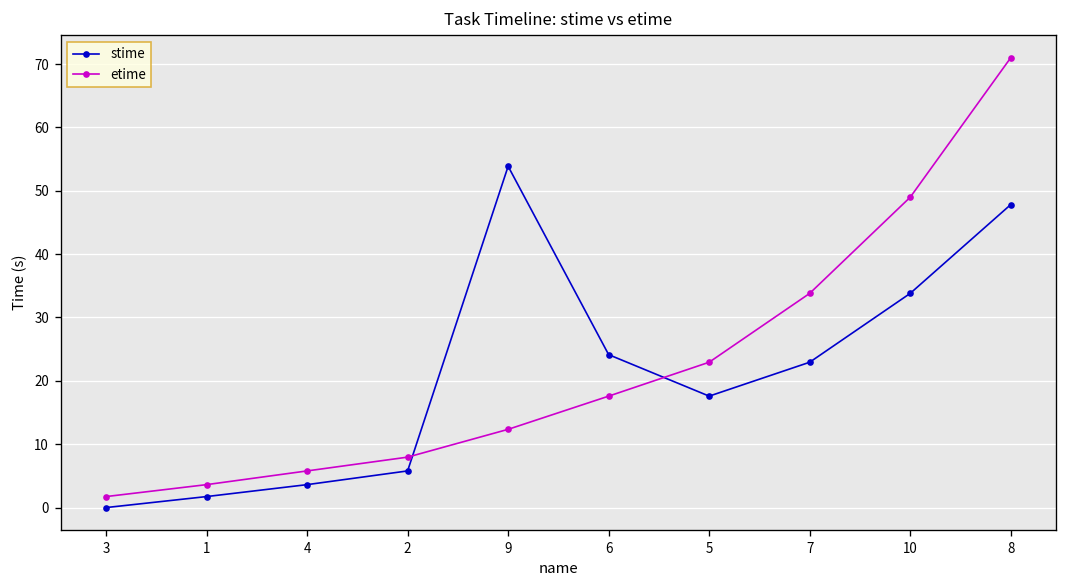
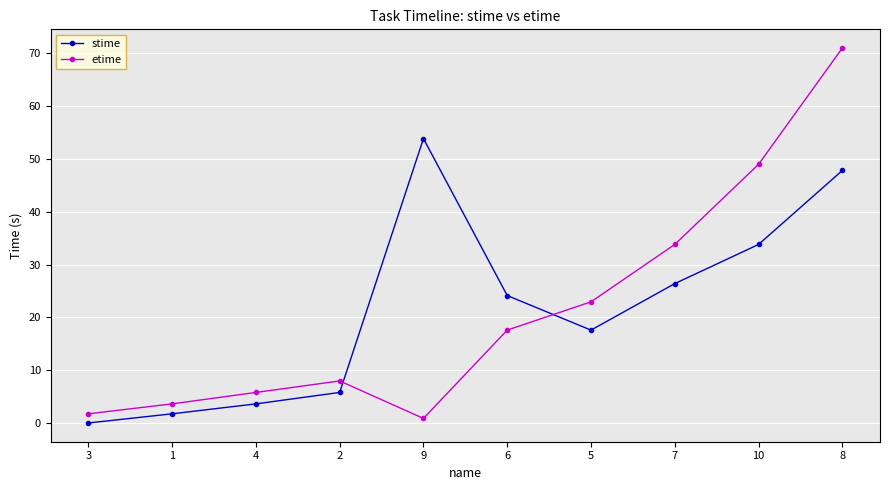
etime, 9: 12 -> 1
stime, 7: 23 -> 26
